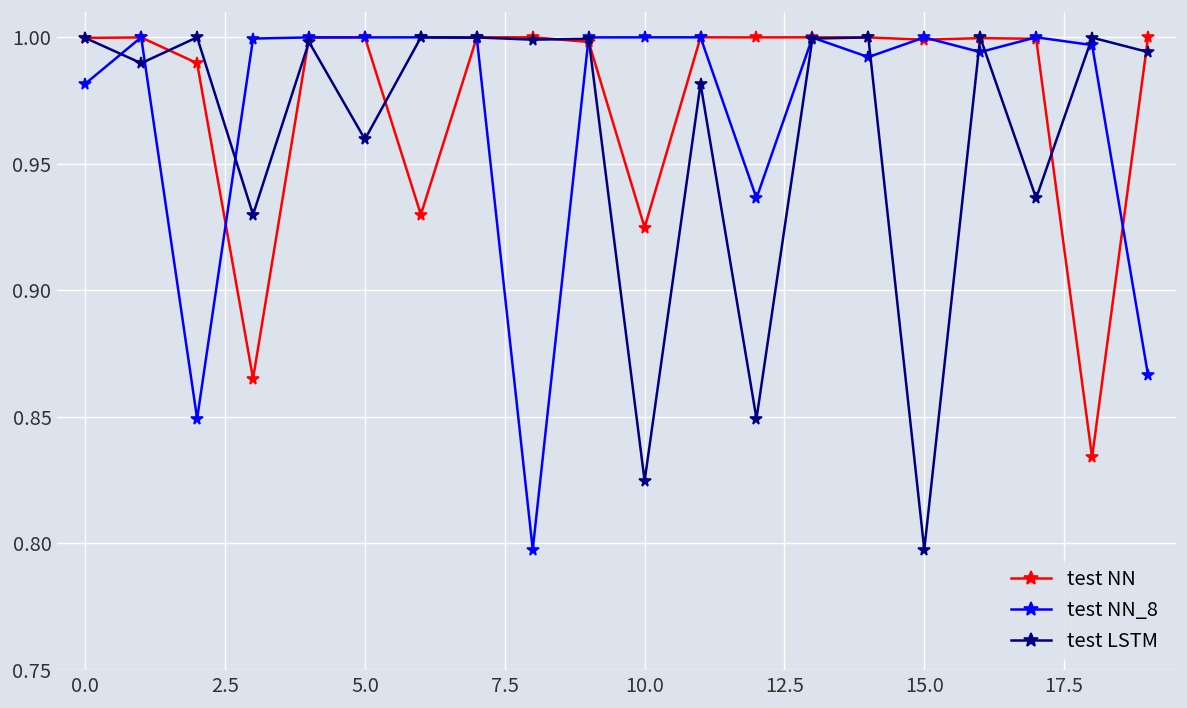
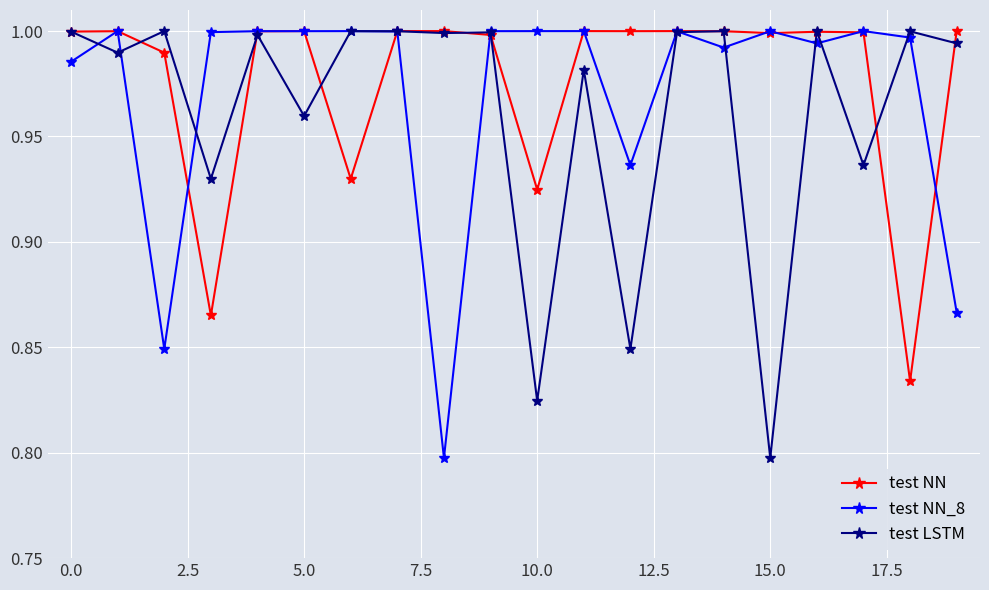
test NN_8, 0.0: 0.982 -> 0.985
